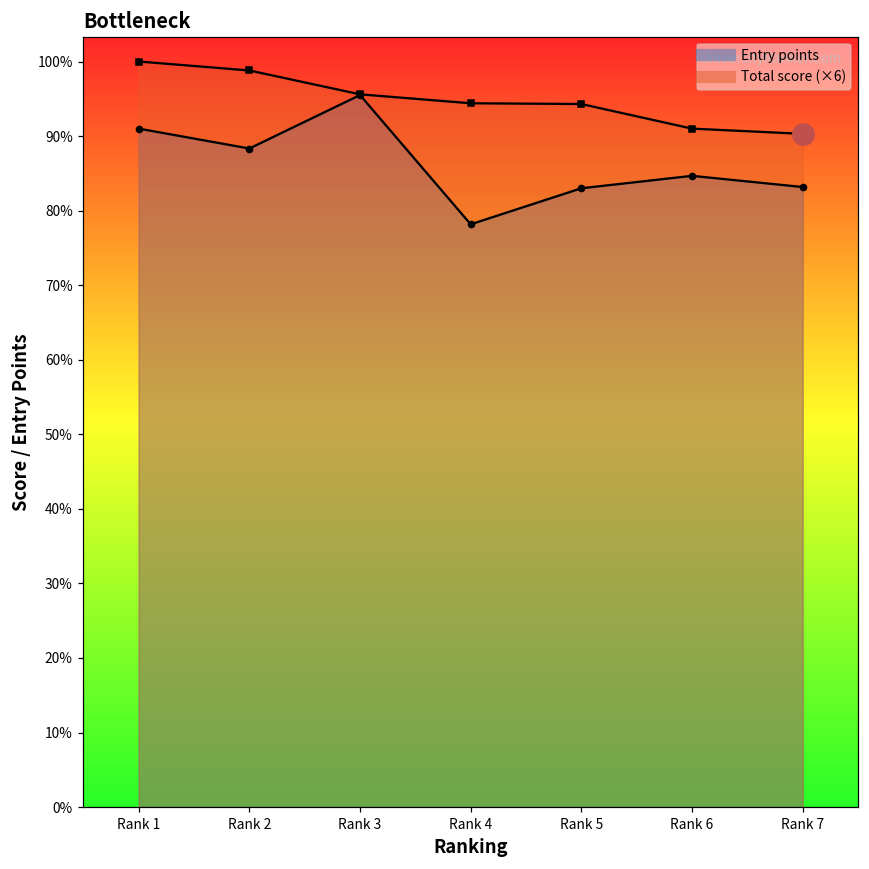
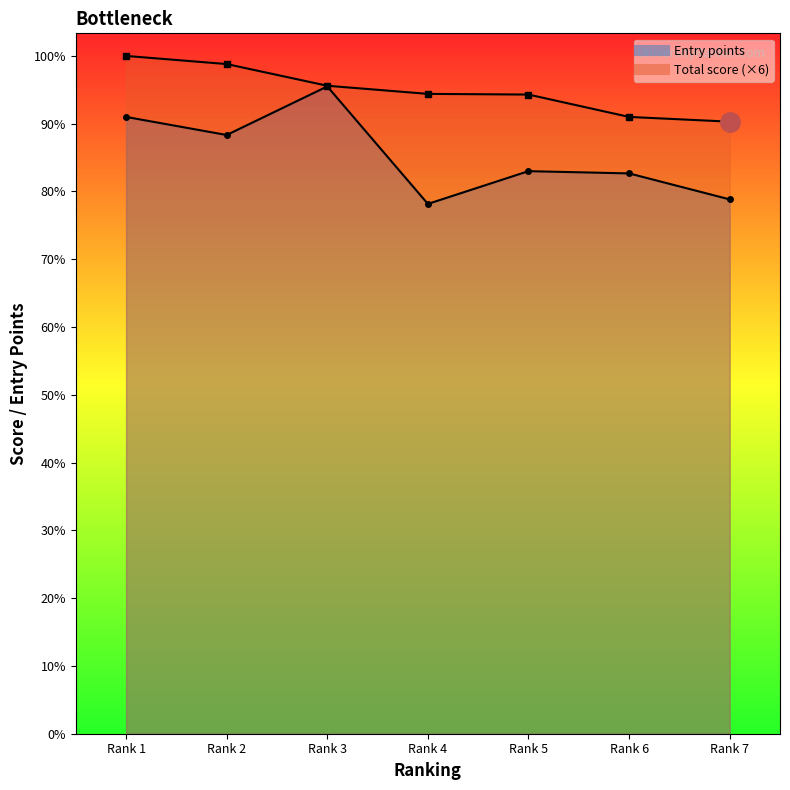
Entry points, Rank 6: 85% -> 83%
Entry points, Rank 7: 83% -> 79%
